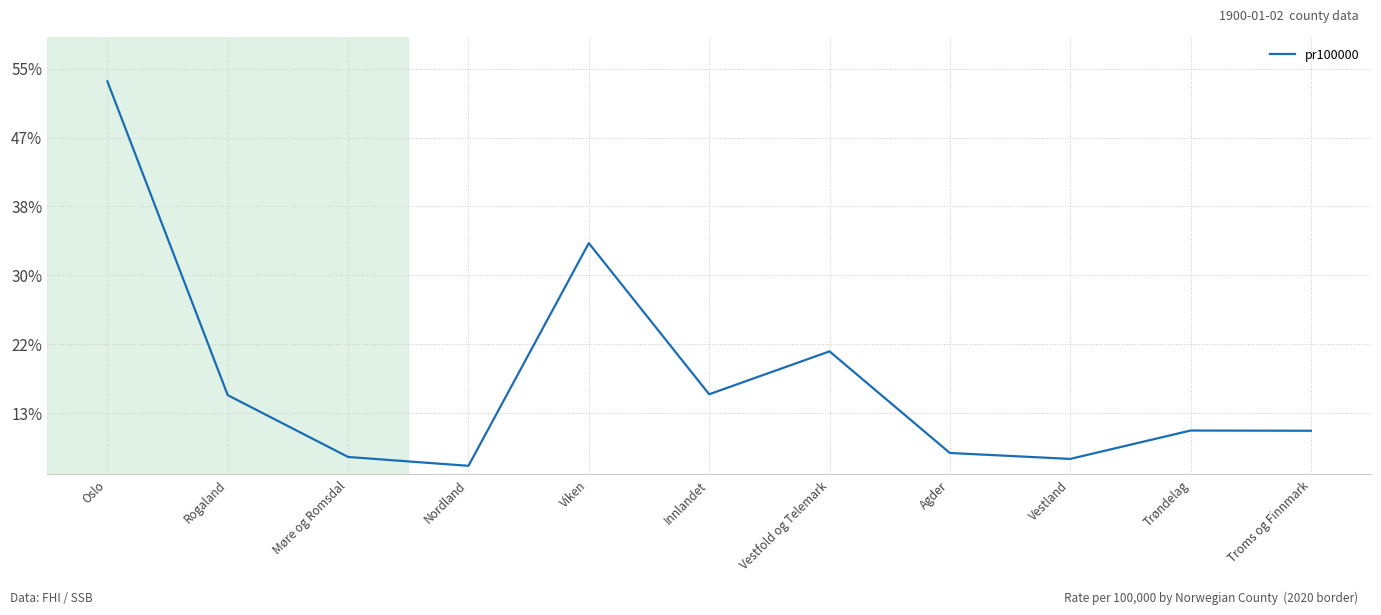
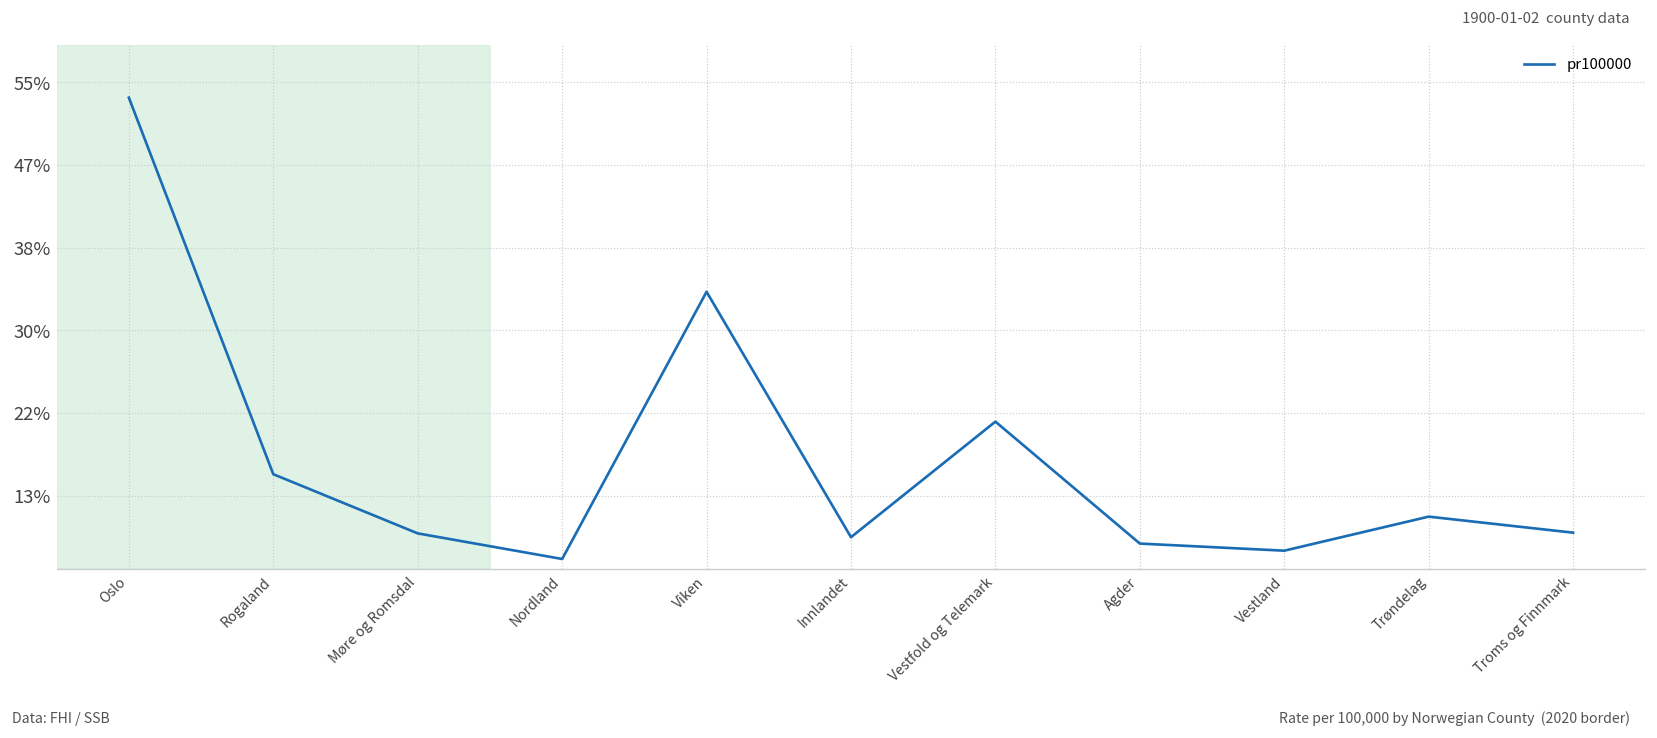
Møre og Romsdal: 8% -> 10%
Innlandet: 16% -> 9%
Troms og Finnmark: 11% -> 10%
